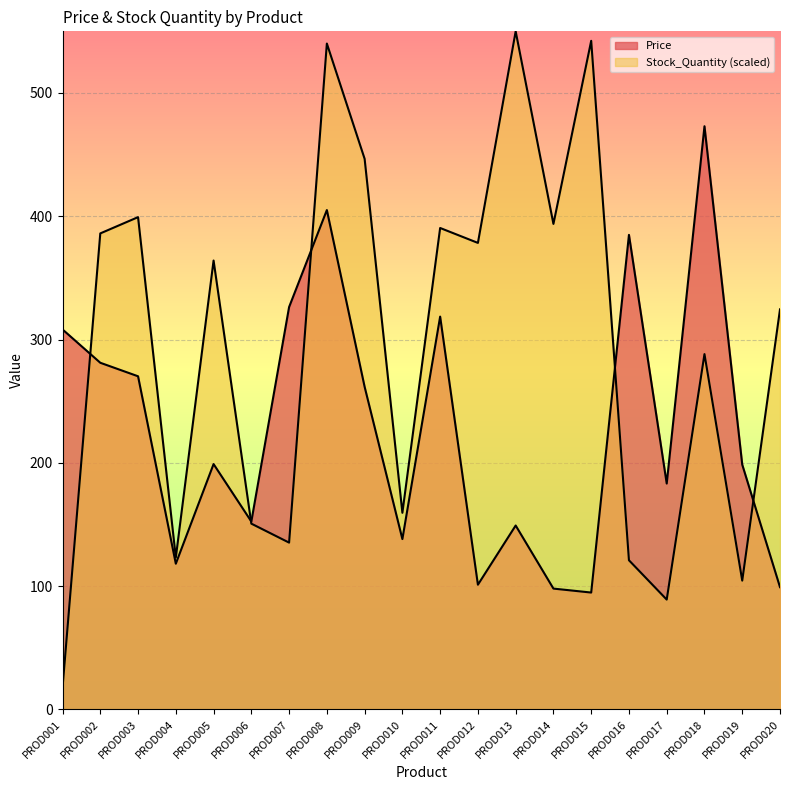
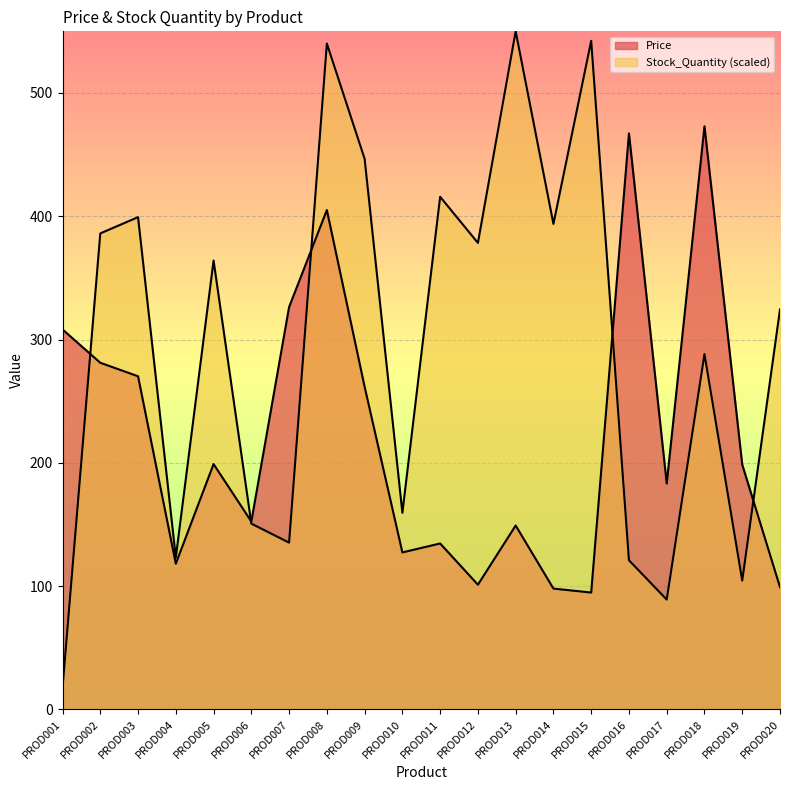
Price, PROD010: 138 -> 127
Price, PROD011: 319 -> 135
Stock_Quantity (scaled), PROD011: 391 -> 416
Price, PROD016: 385 -> 467
